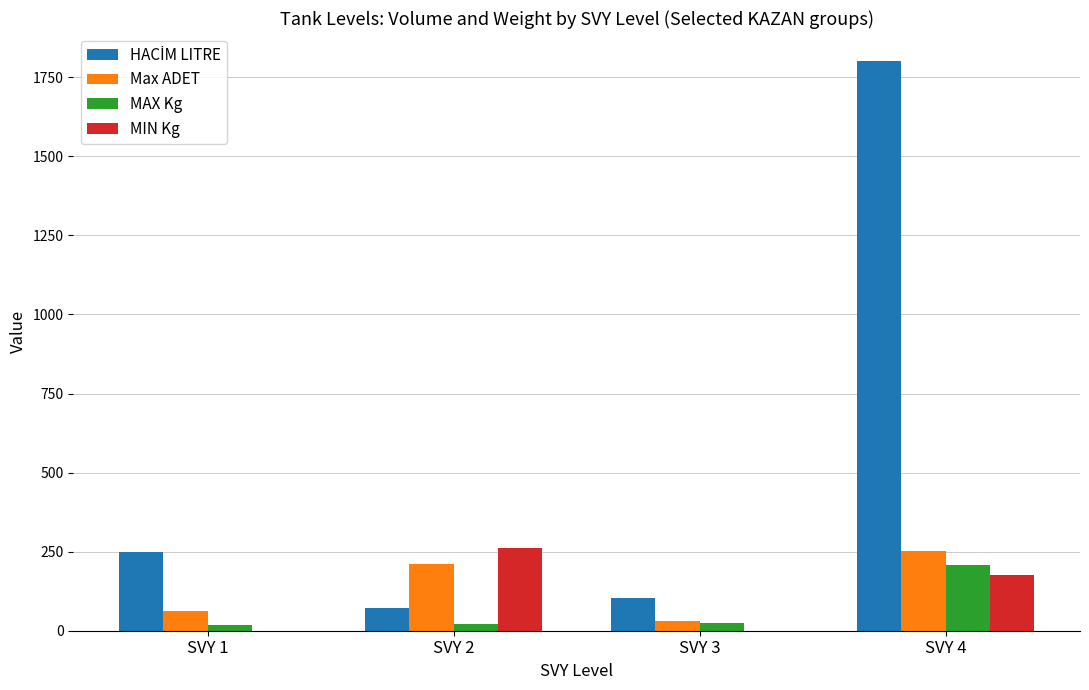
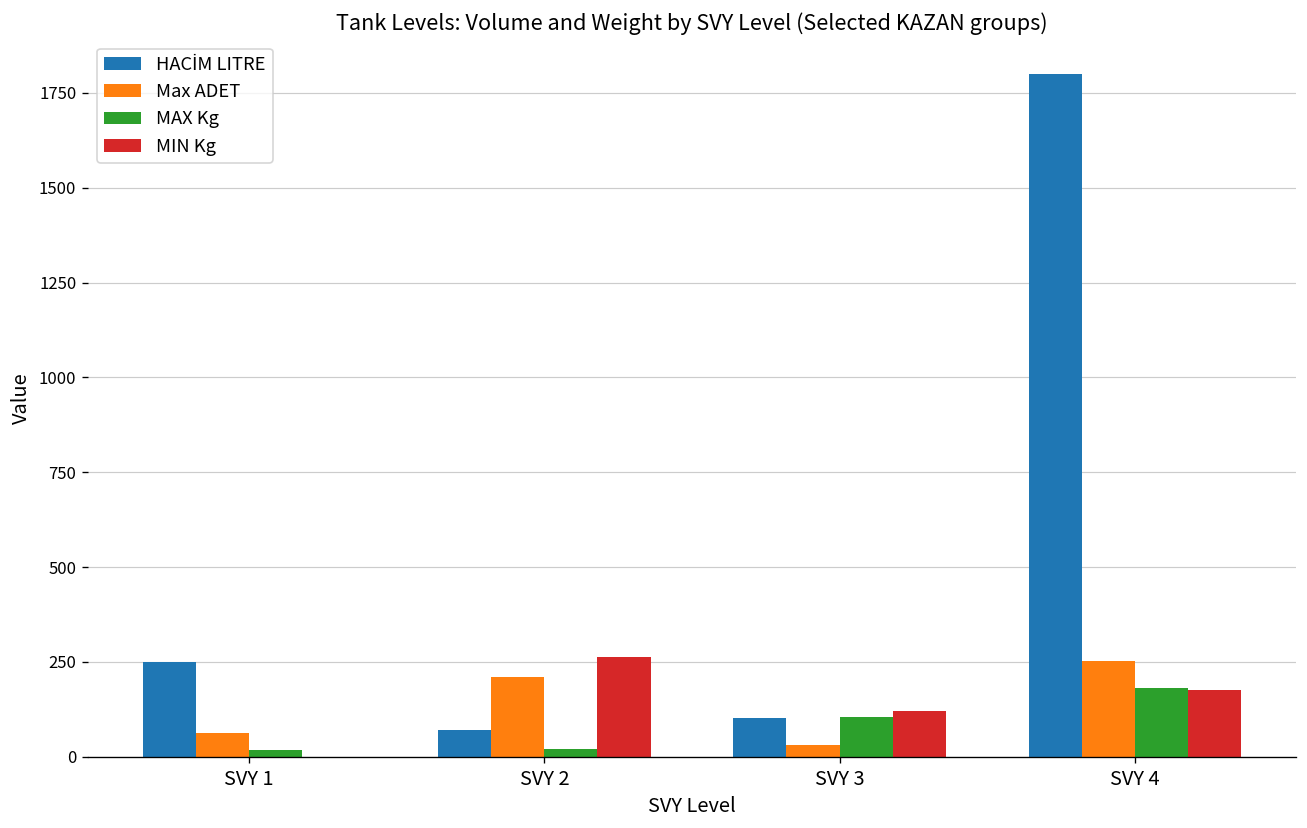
MAX Kg, SVY 3: 30 -> 110
MIN Kg, SVY 3: 0 -> 120
MAX Kg, SVY 4: 210 -> 180
